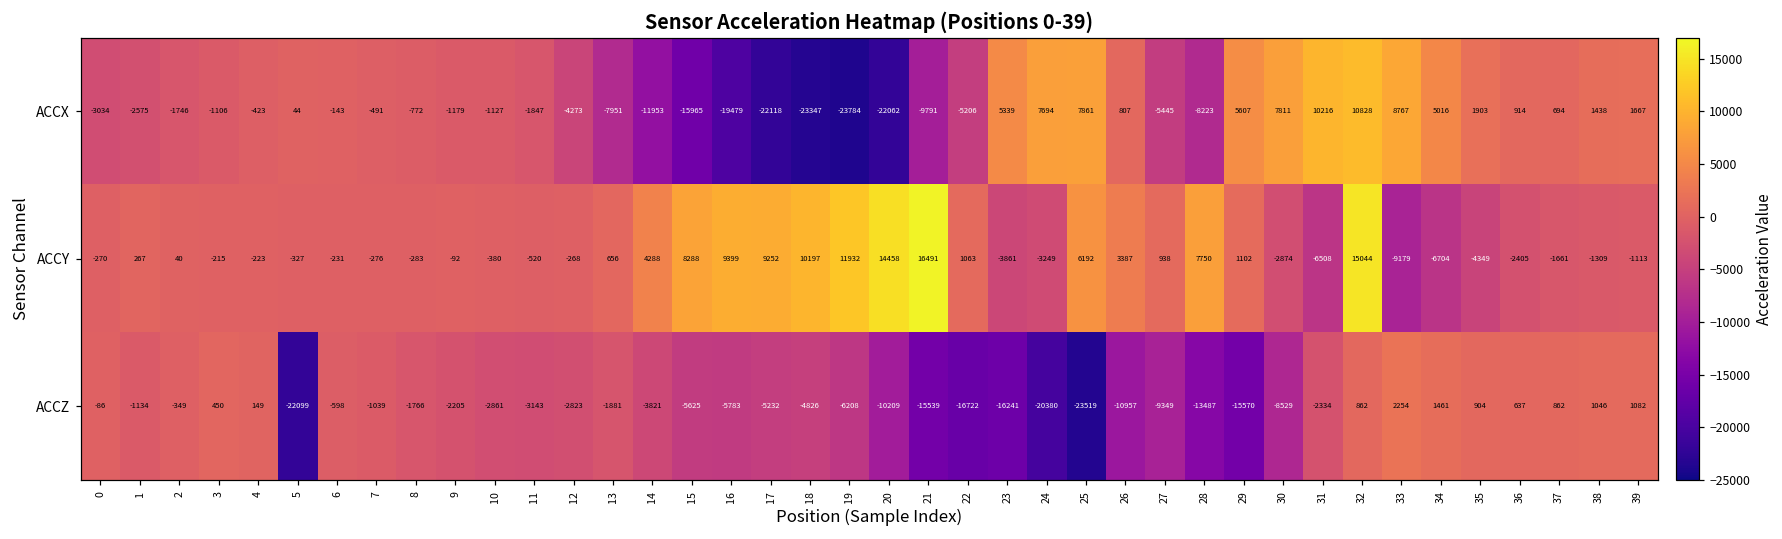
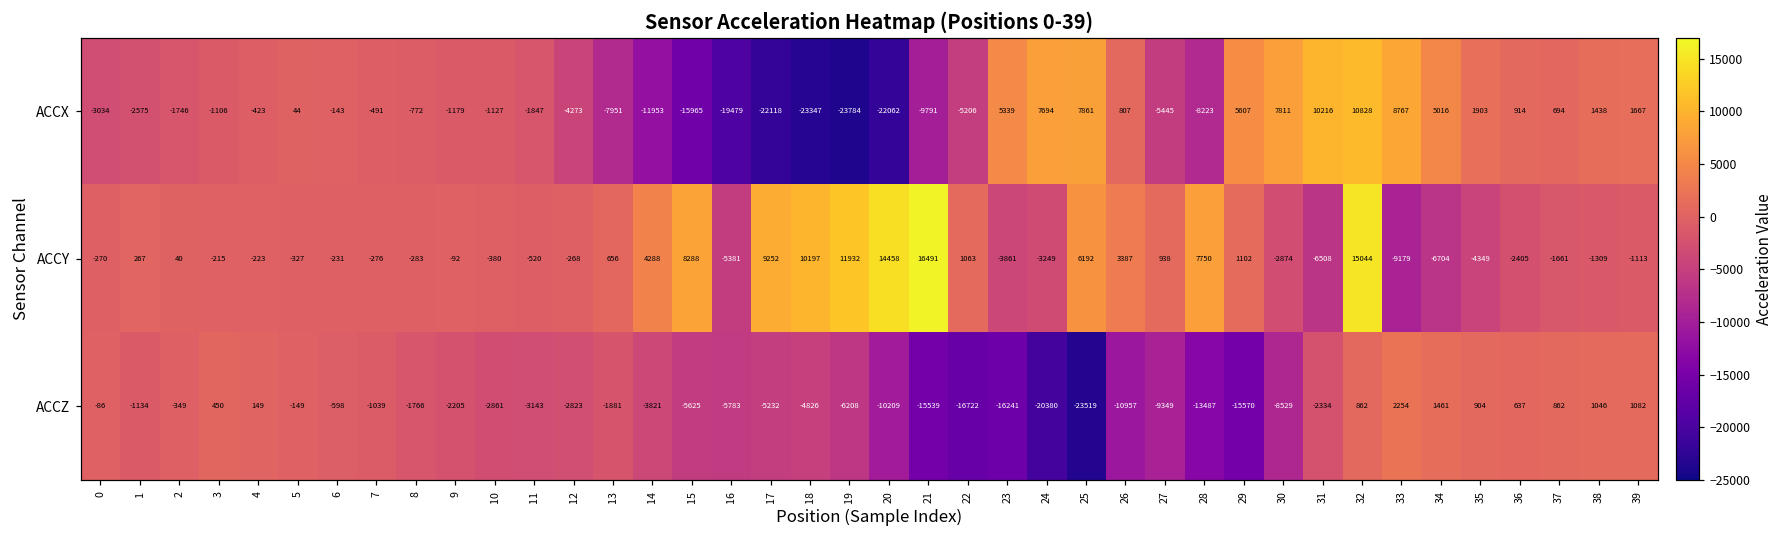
ACCY, 16: 9399 -> -5381
ACCZ, 5: -22099 -> -149
